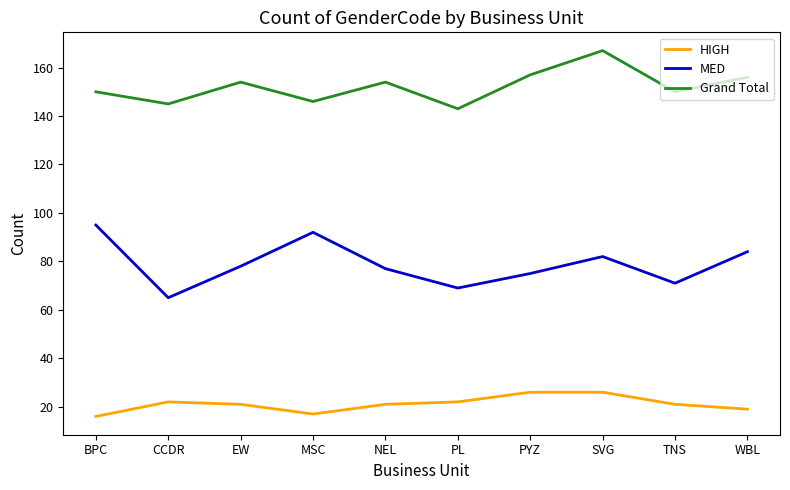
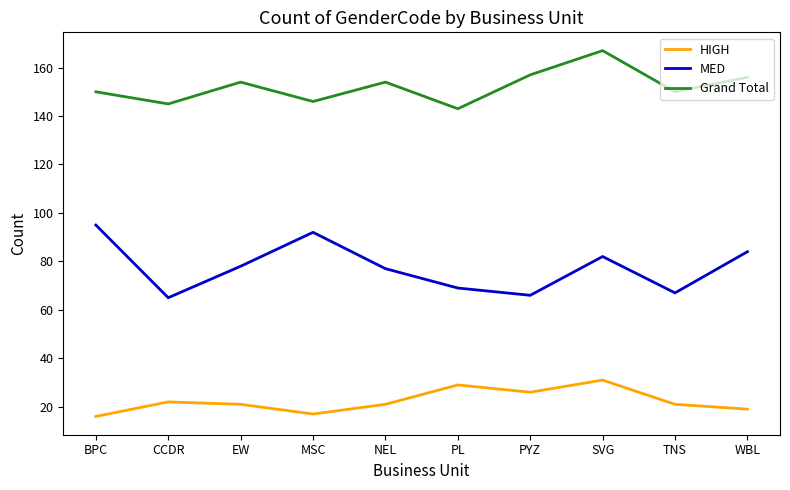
HIGH, PL: 22 -> 29
MED, PYZ: 75 -> 66
HIGH, SVG: 26 -> 31
MED, TNS: 71 -> 67
